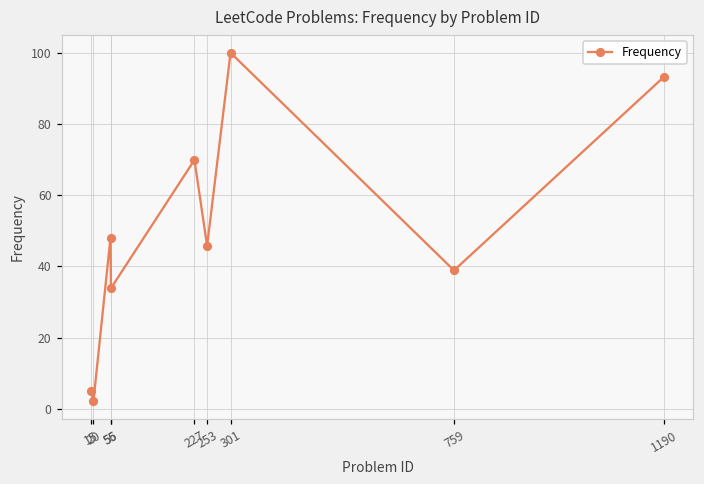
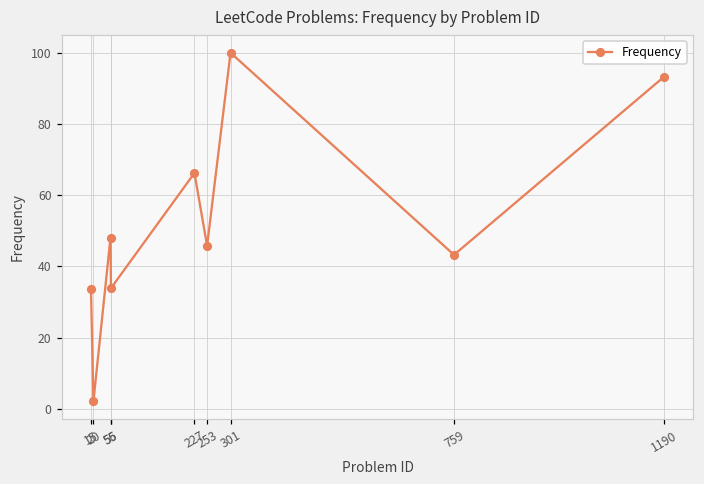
15: 5 -> 34
227: 70 -> 66
759: 39 -> 43
